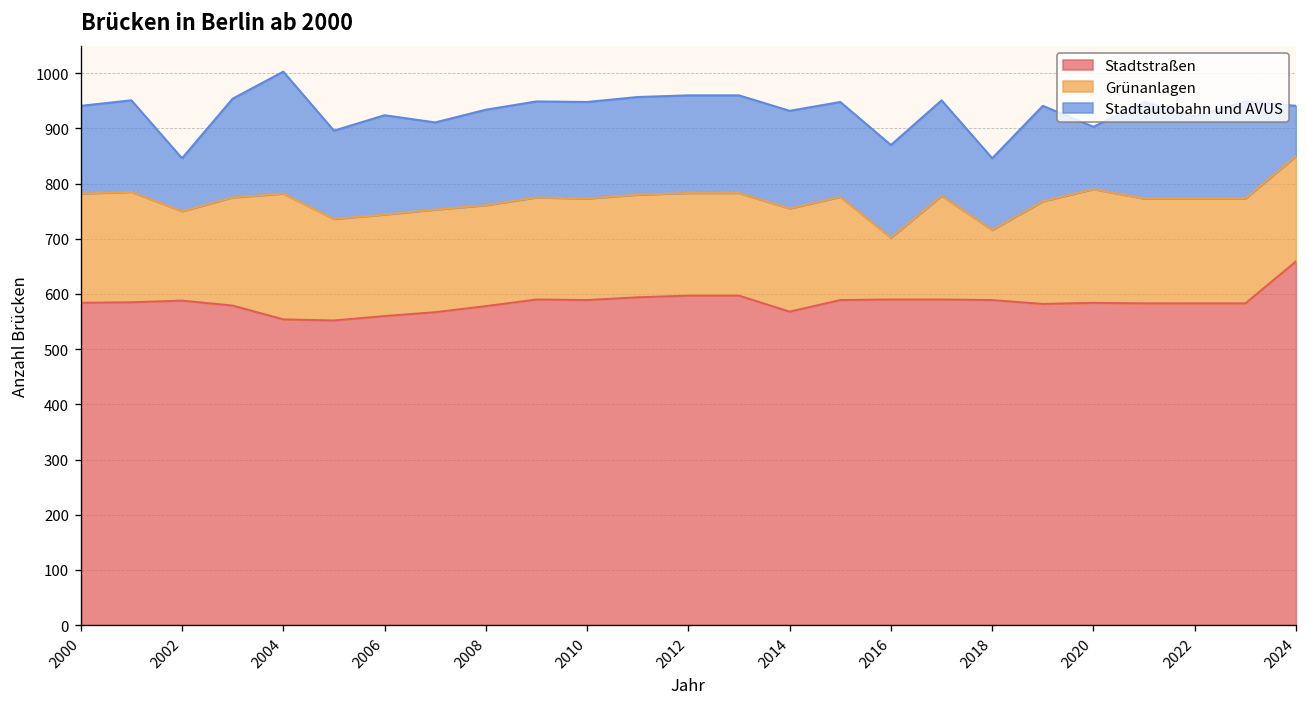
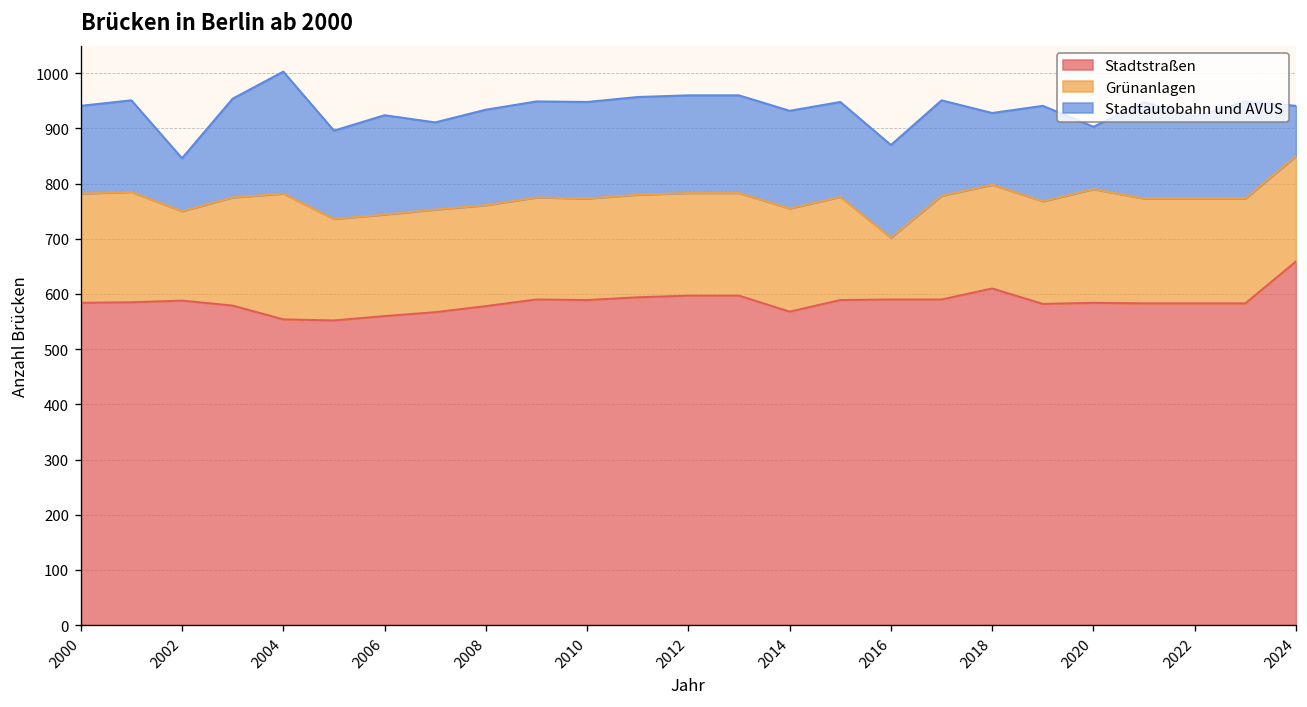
Stadtstraßen, 2018: 590 -> 610
Grünanlagen, 2018: 130 -> 190
